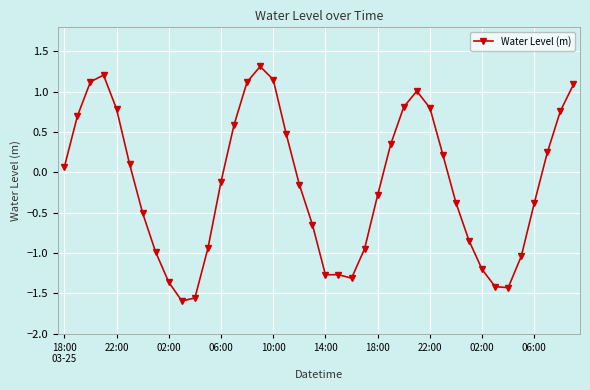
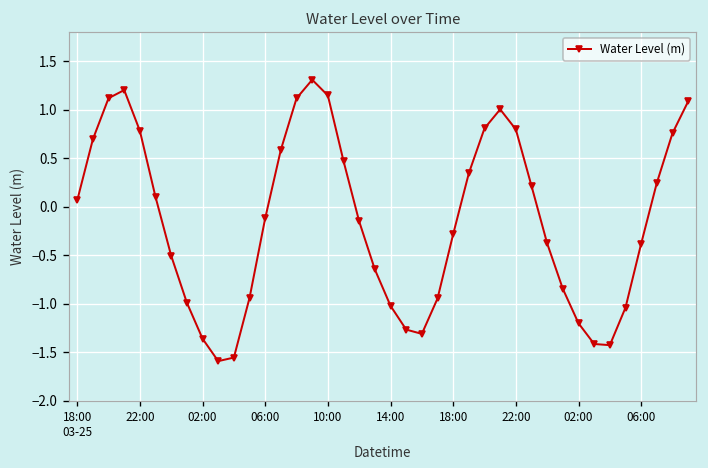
14:00: -1.3 -> -1.0
